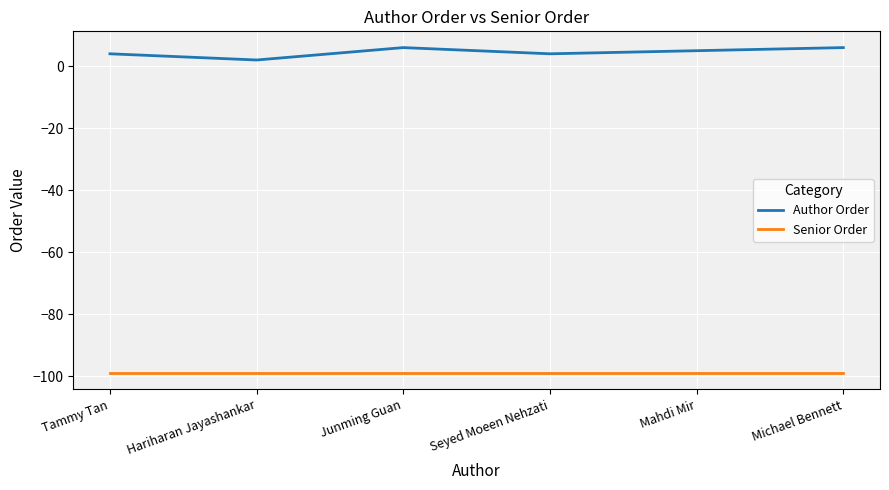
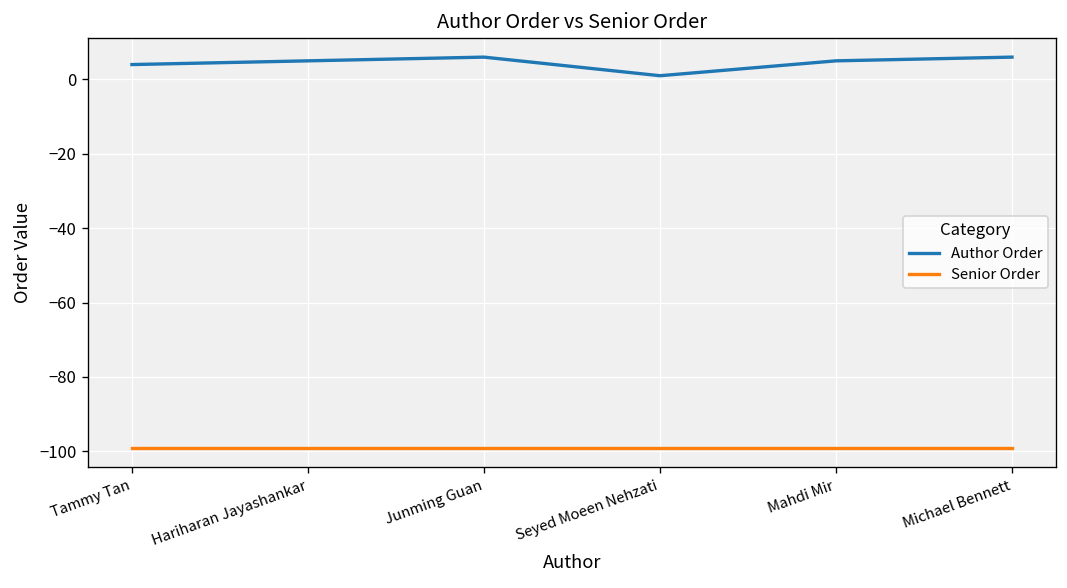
Author Order, Hariharan Jayashankar: 2 -> 5
Author Order, Seyed Moeen Nehzati: 4 -> 1
